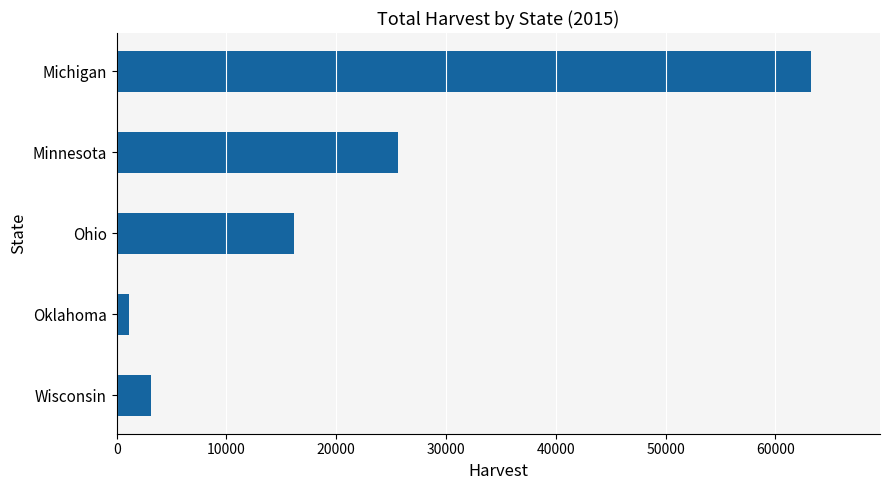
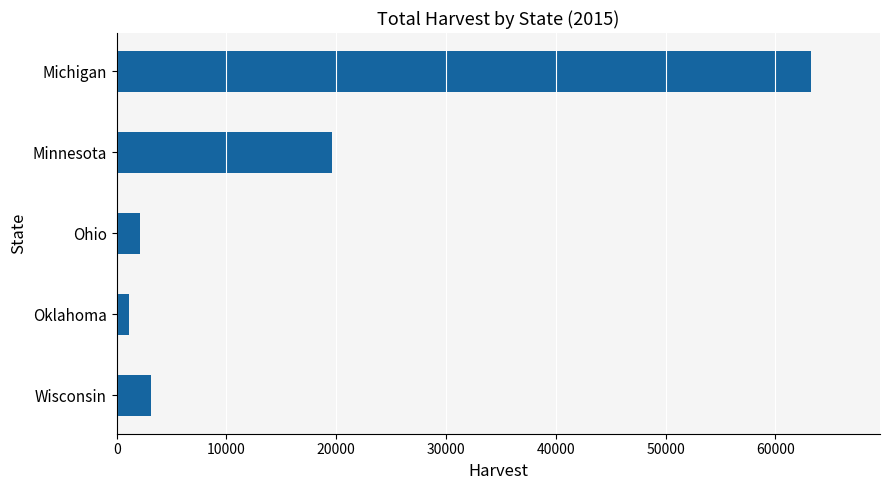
Minnesota: 25600 -> 19600
Ohio: 16100 -> 2100
